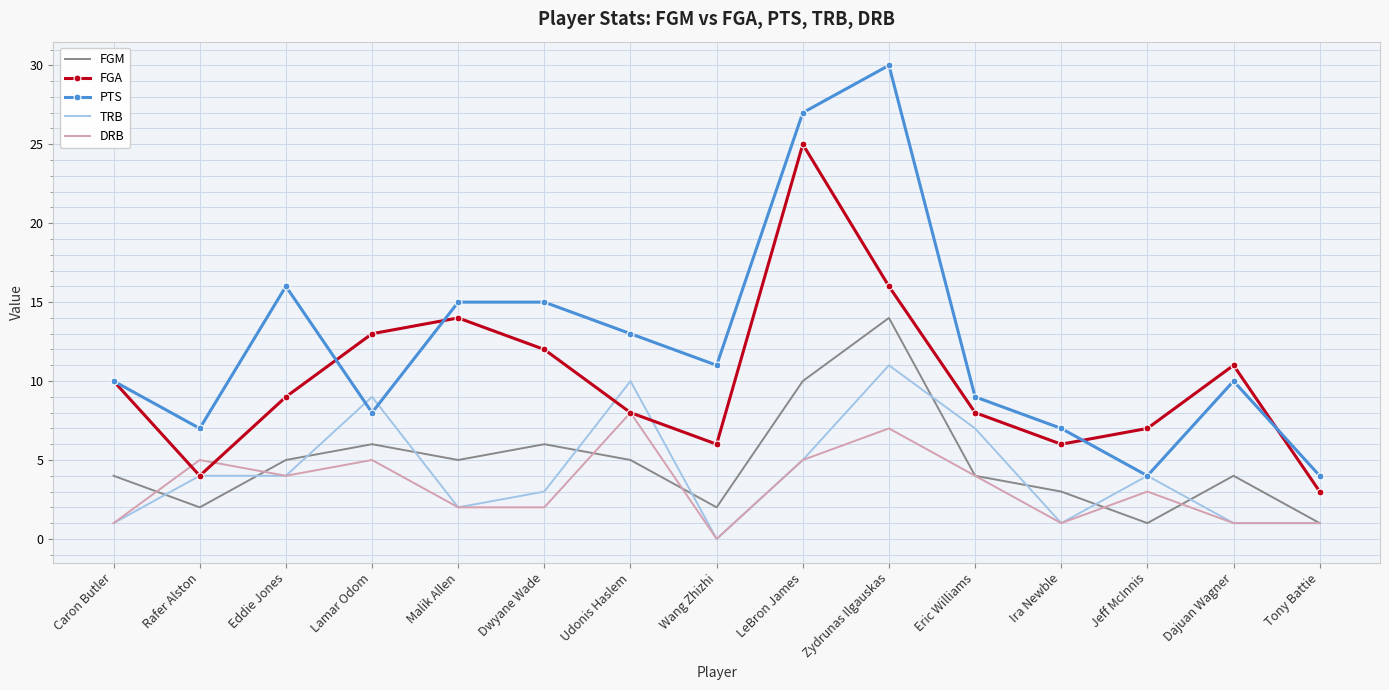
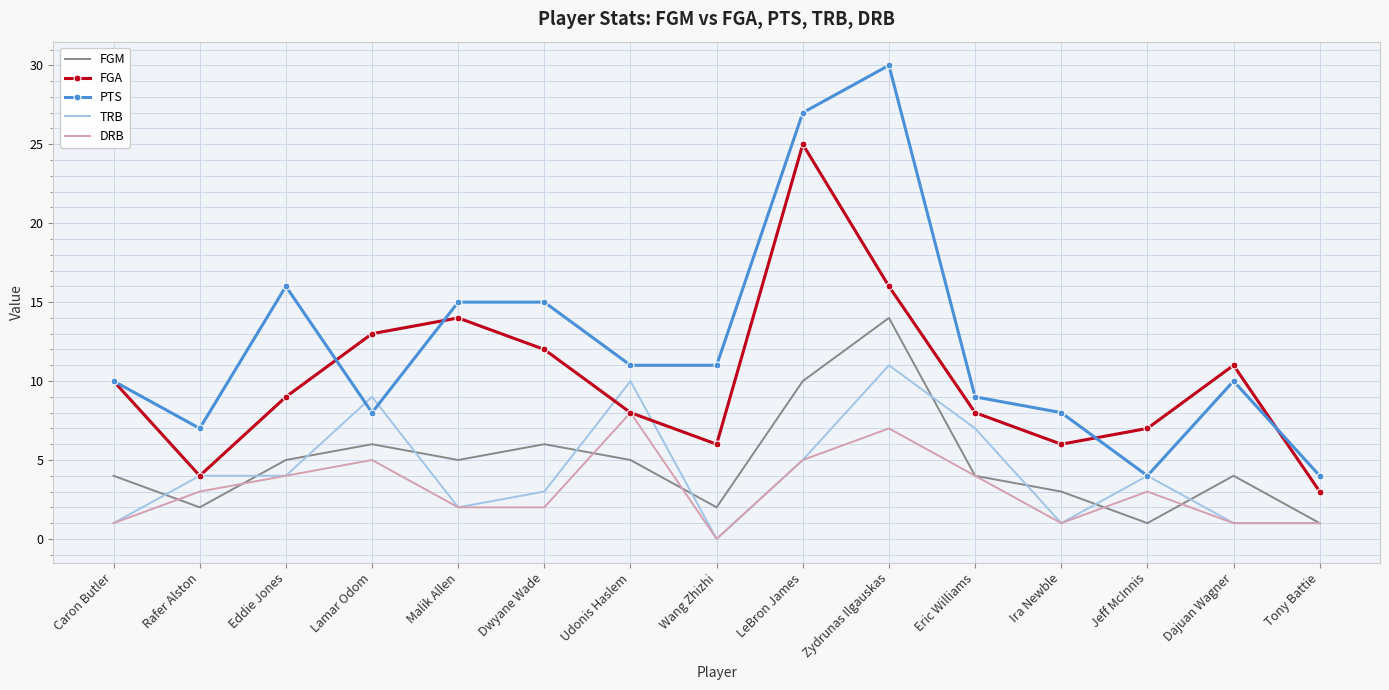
DRB, Rafer Alston: 5 -> 3
PTS, Udonis Haslem: 13 -> 11
PTS, Ira Newble: 7 -> 8
